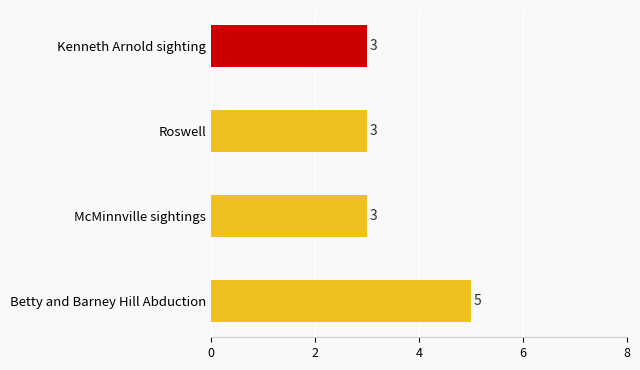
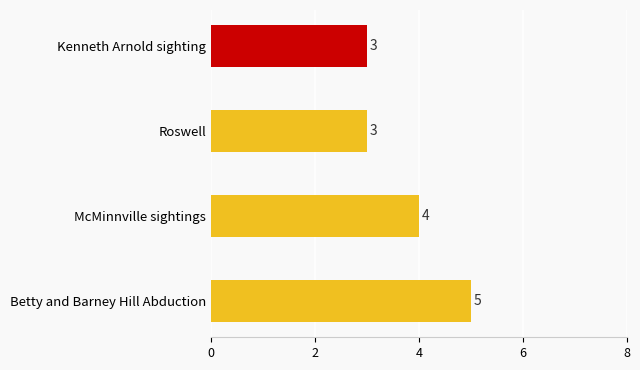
McMinnville sightings: 3 -> 4
